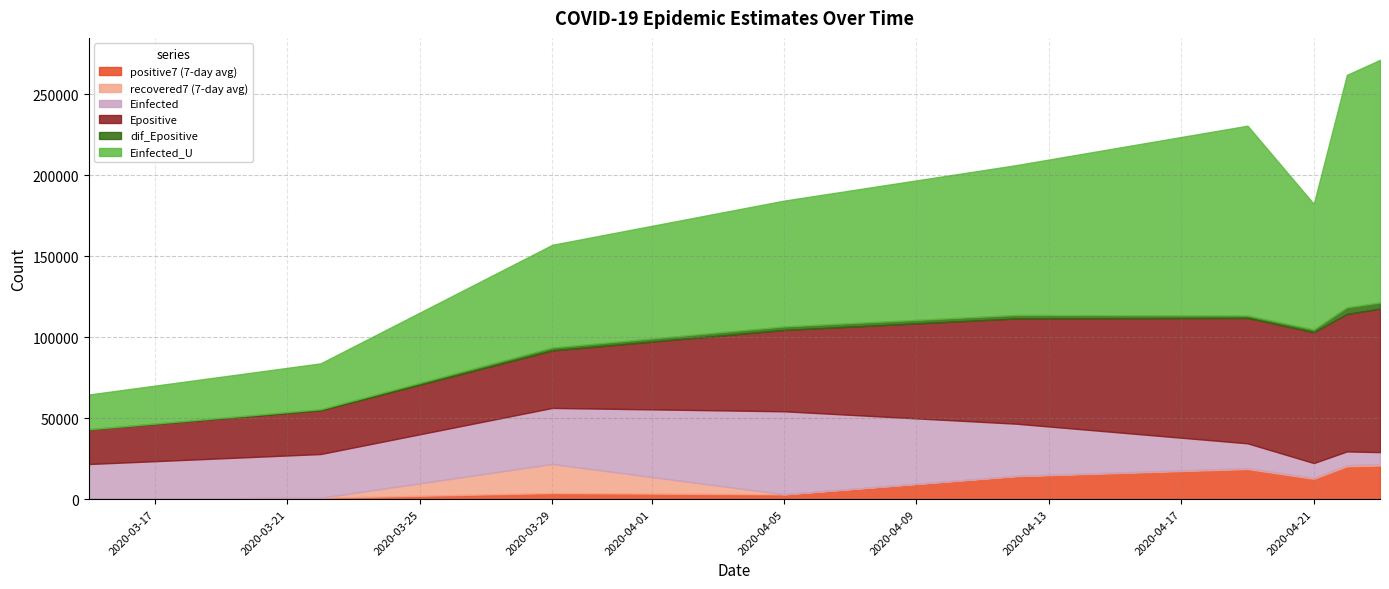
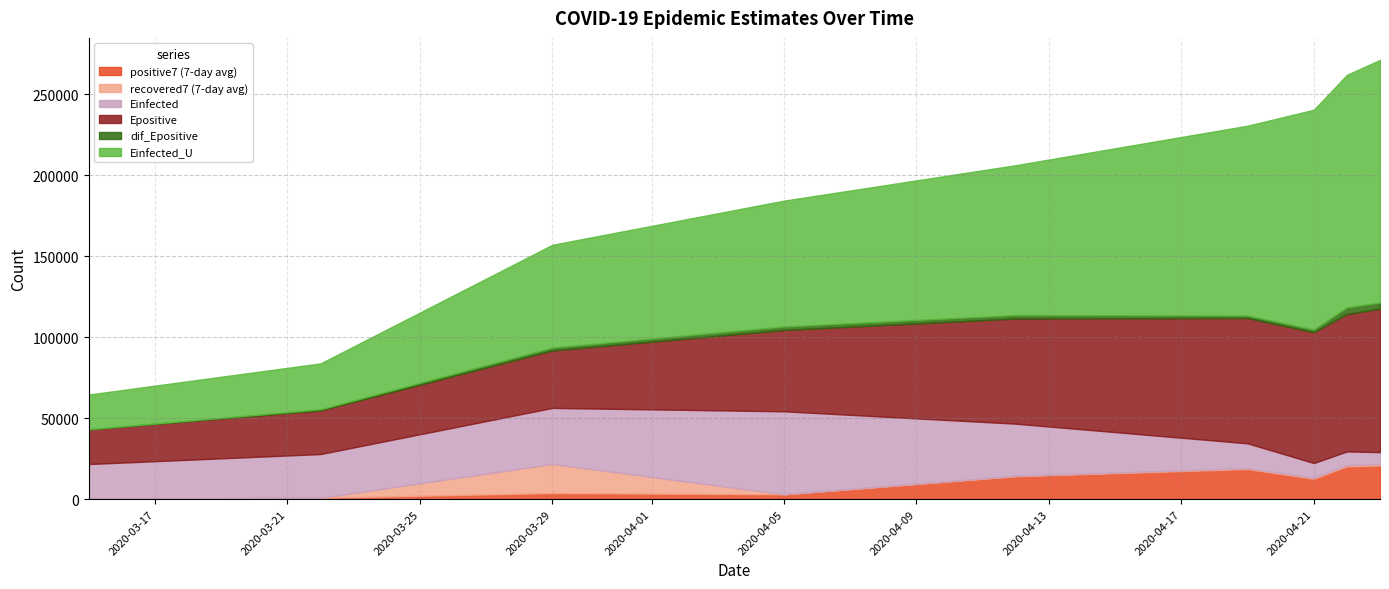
Einfected_U, 2020-04-21: 77000 -> 136000
